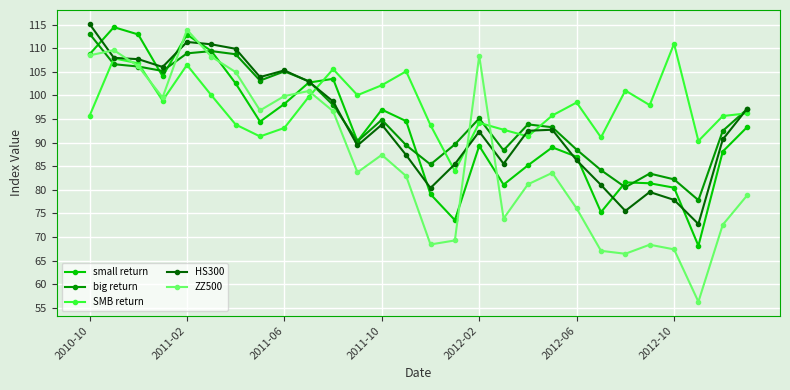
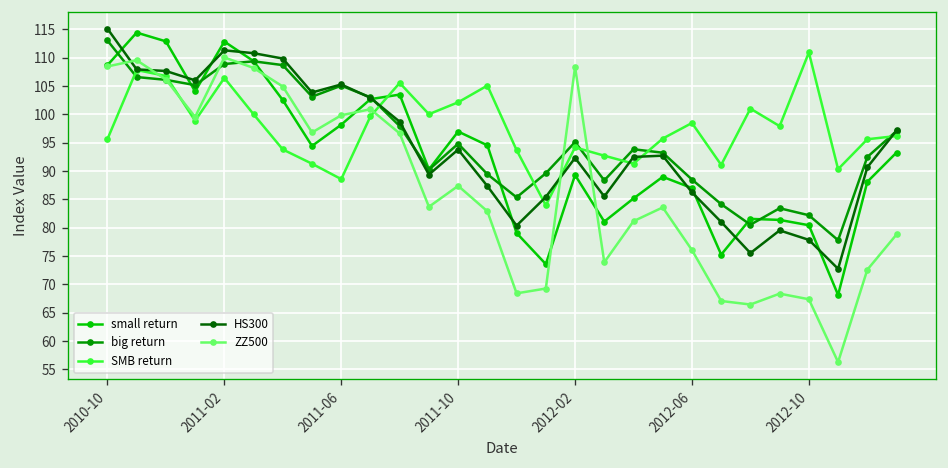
ZZ500, 2011-02: 114 -> 110
SMB return, 2011-06: 93 -> 89
